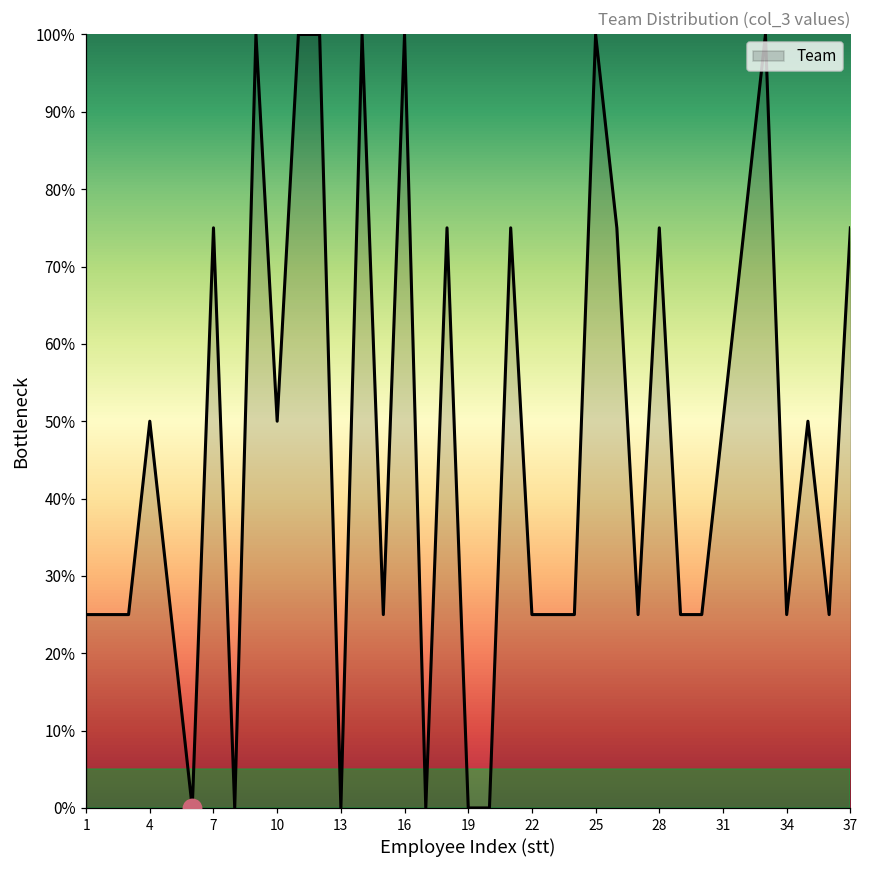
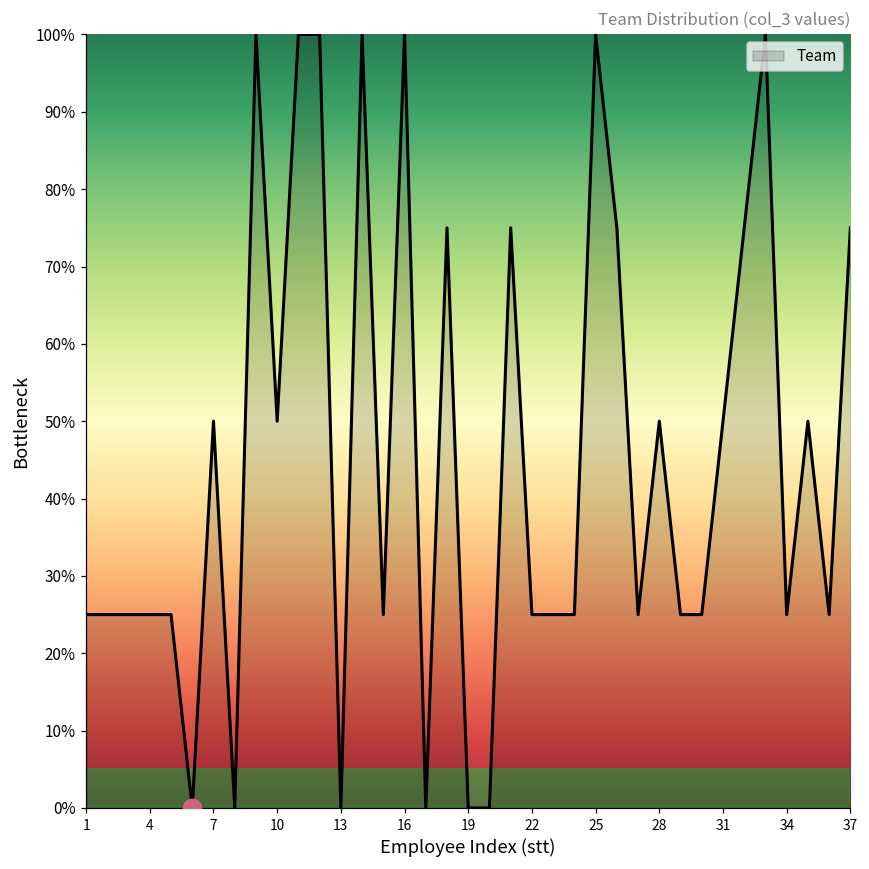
Team, 4: 50% -> 25%
Team, 7: 75% -> 50%
Team, 28: 75% -> 50%
